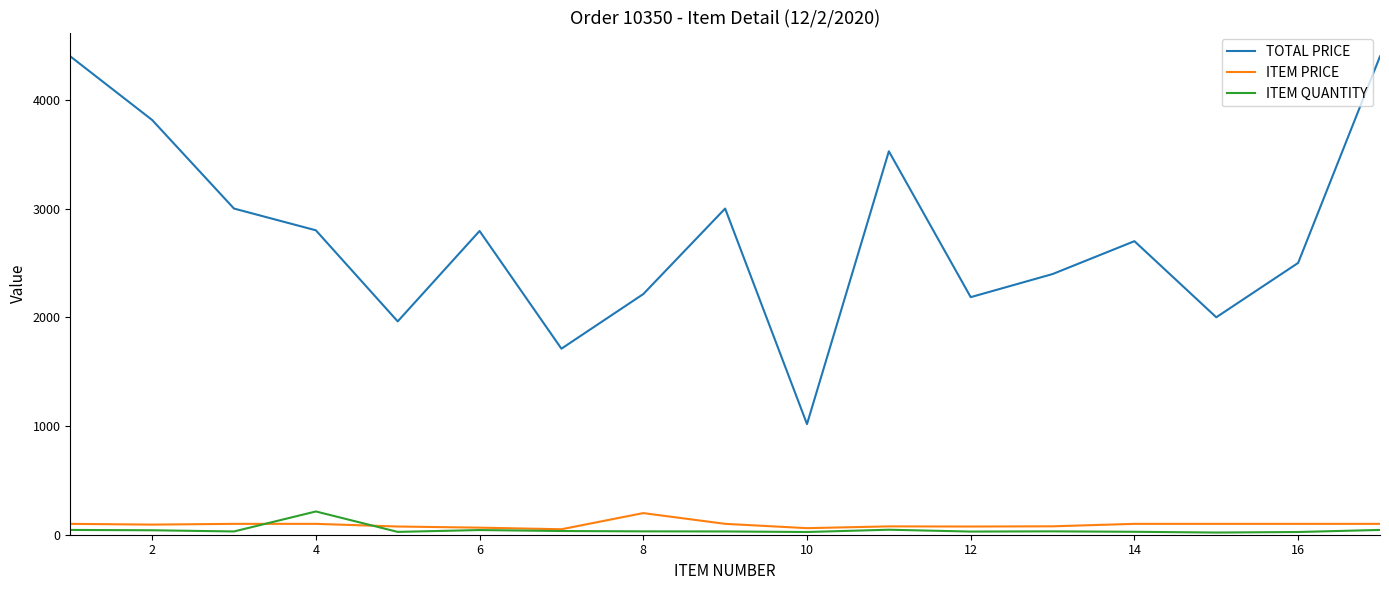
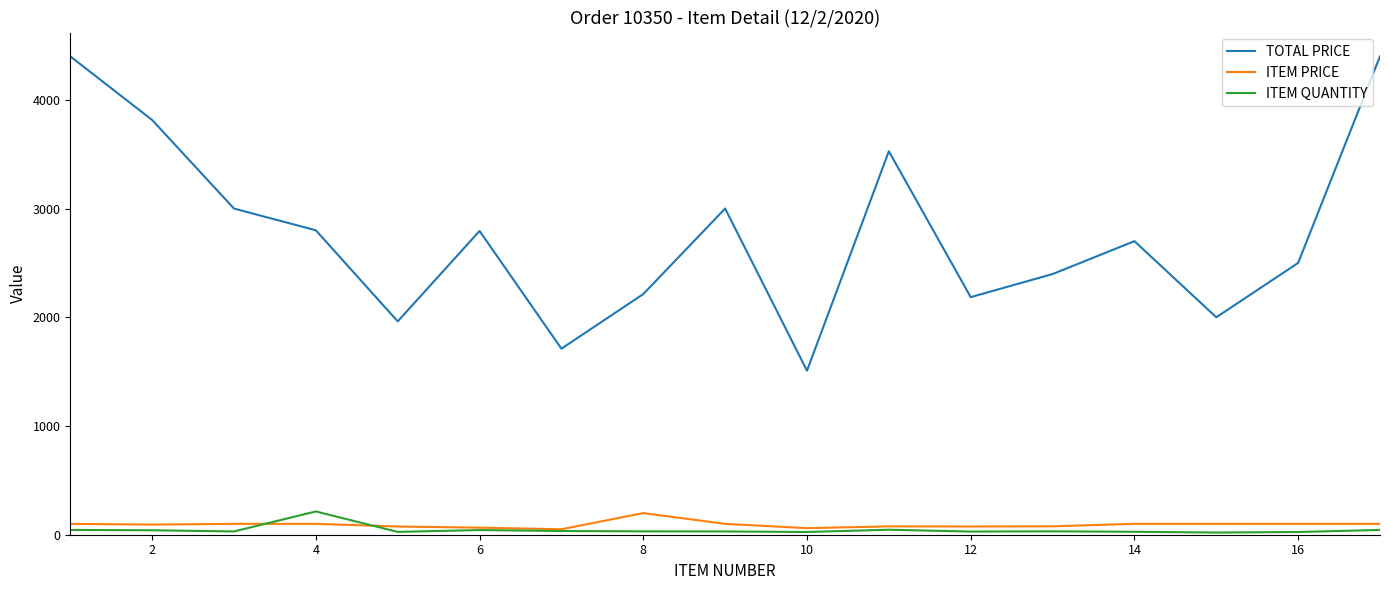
TOTAL PRICE, 10: 1020 -> 1510
